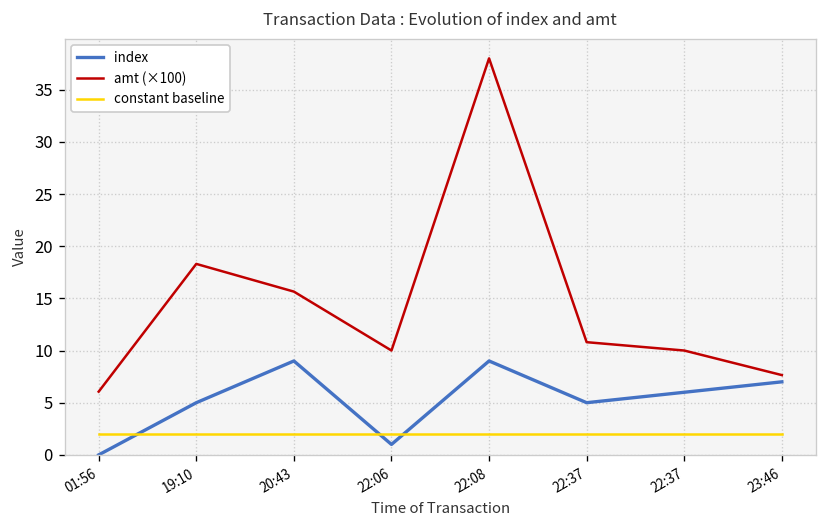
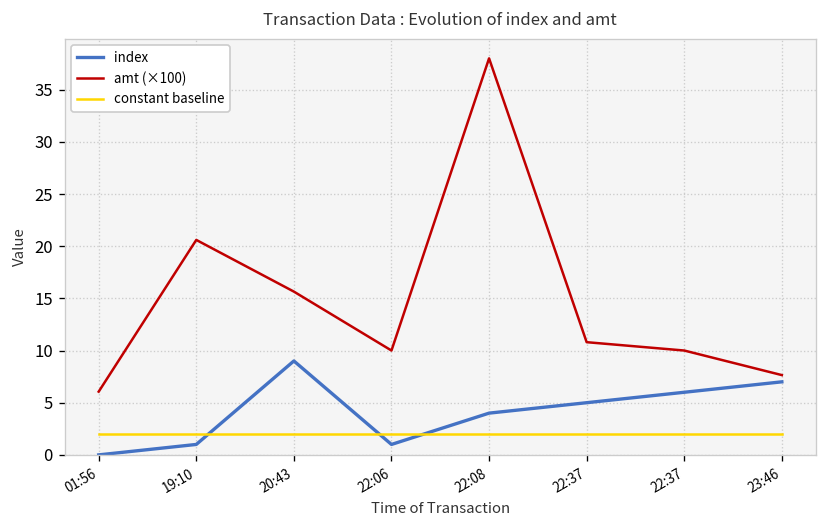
index, 19:10: 5 -> 1
amt (×100), 19:10: 18 -> 21
index, 22:08: 9 -> 4
